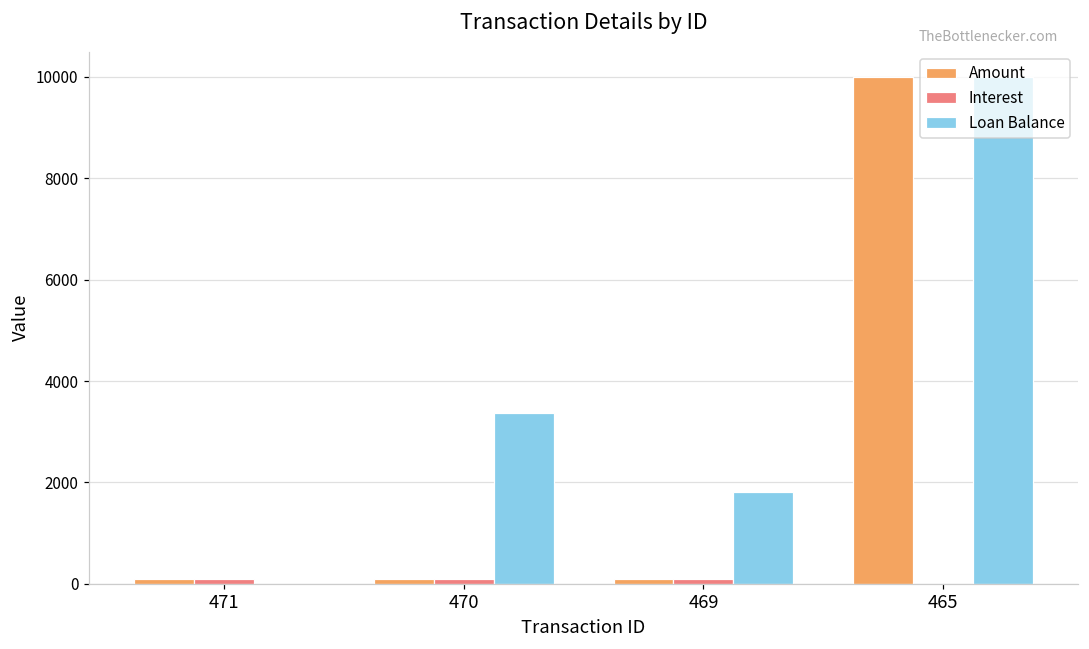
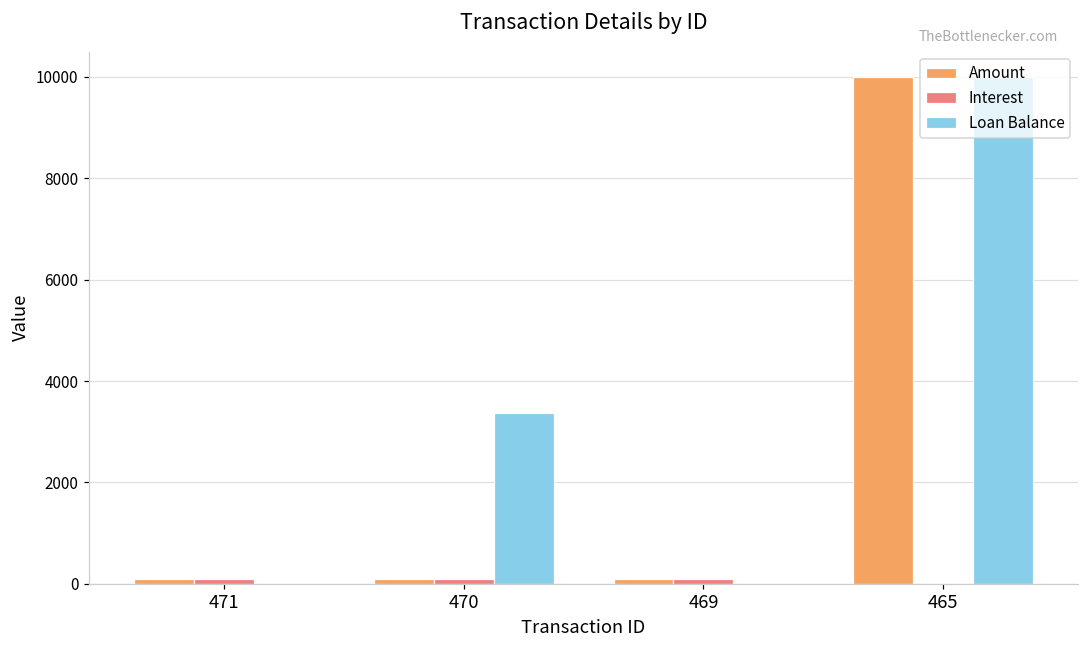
Loan Balance, 469: 1800 -> 0
